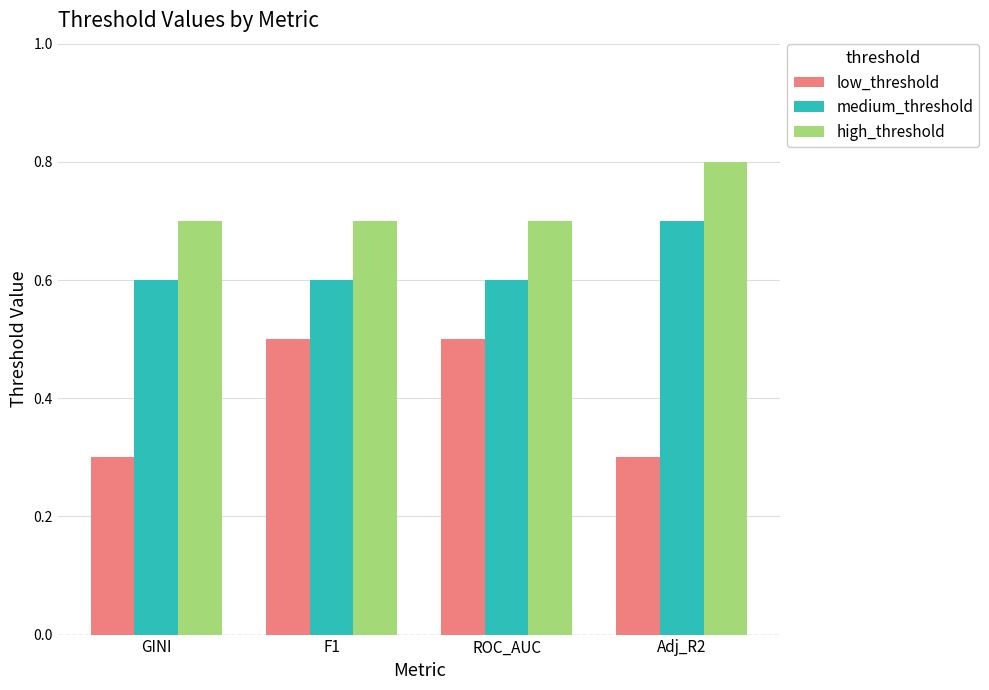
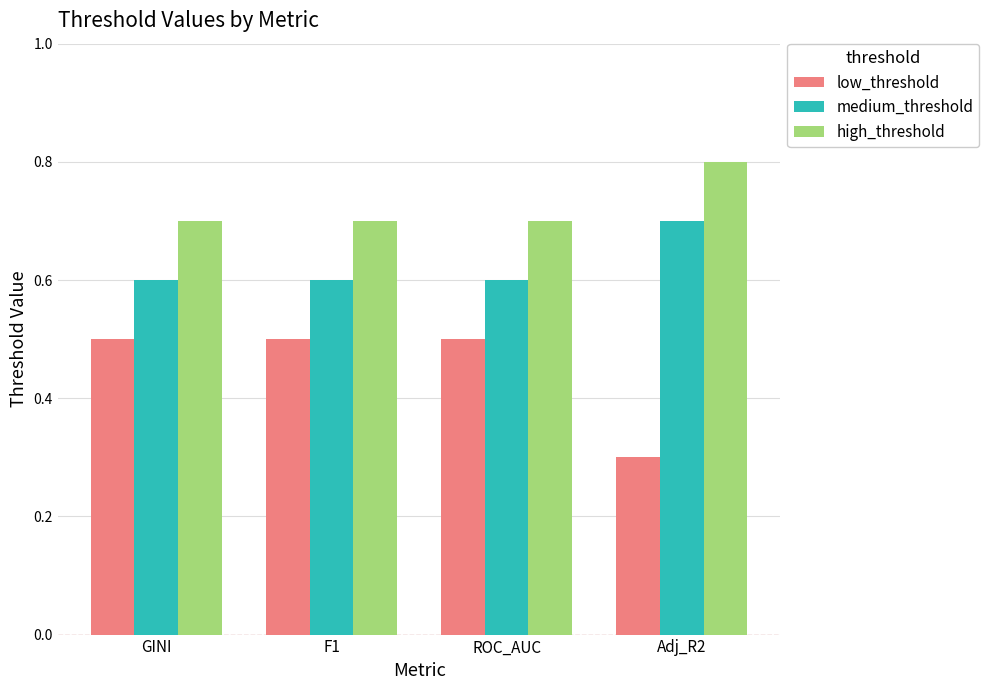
low_threshold, GINI: 0.3 -> 0.5
